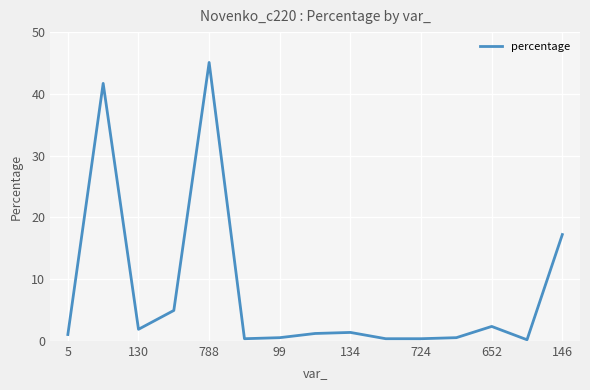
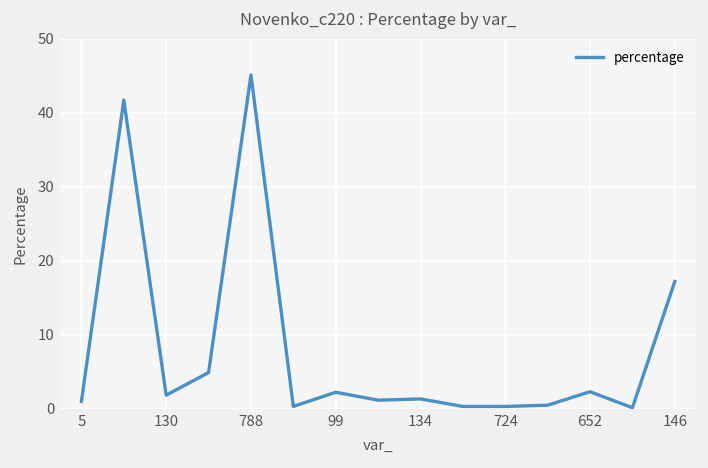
99: 1 -> 2
